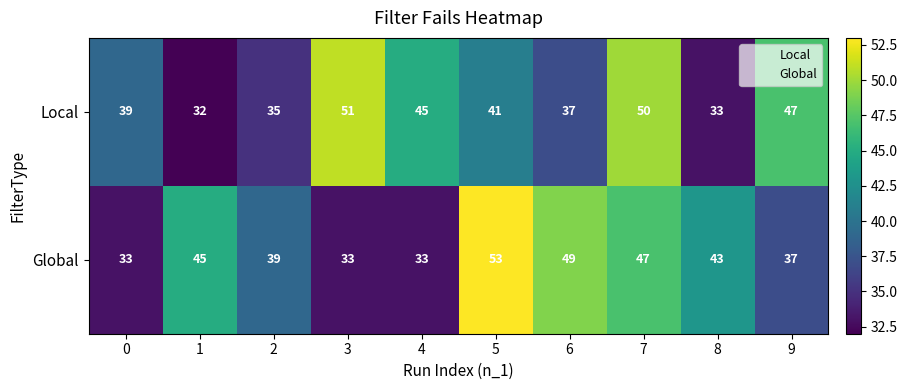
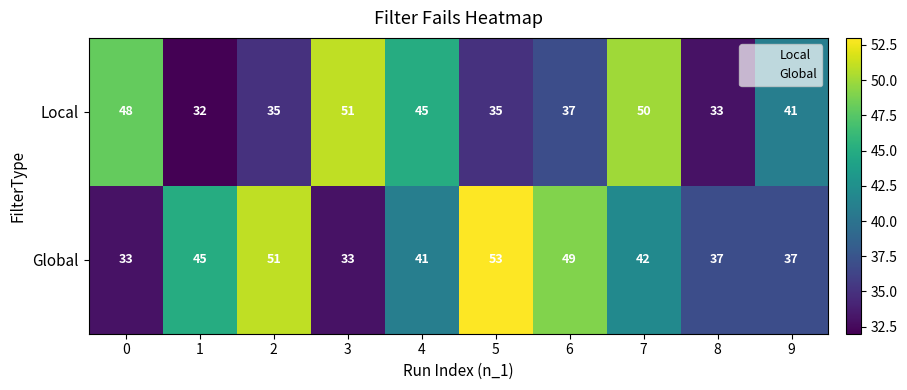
Local, 0: 39 -> 48
Local, 5: 41 -> 35
Local, 9: 47 -> 41
Global, 2: 39 -> 51
Global, 4: 33 -> 41
Global, 7: 47 -> 42
Global, 8: 43 -> 37
